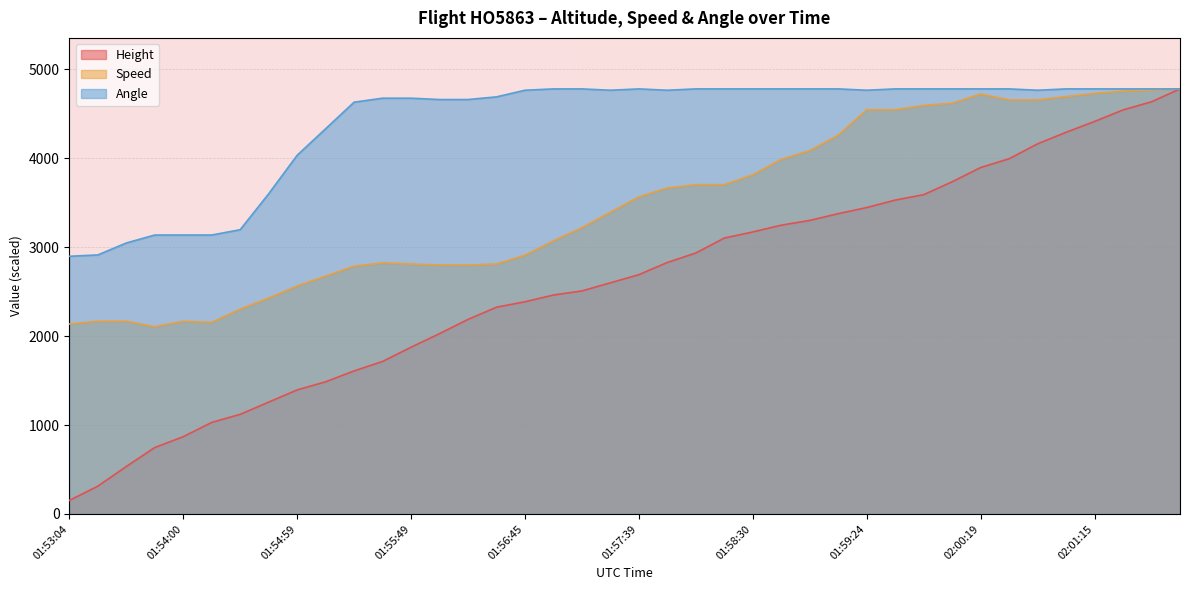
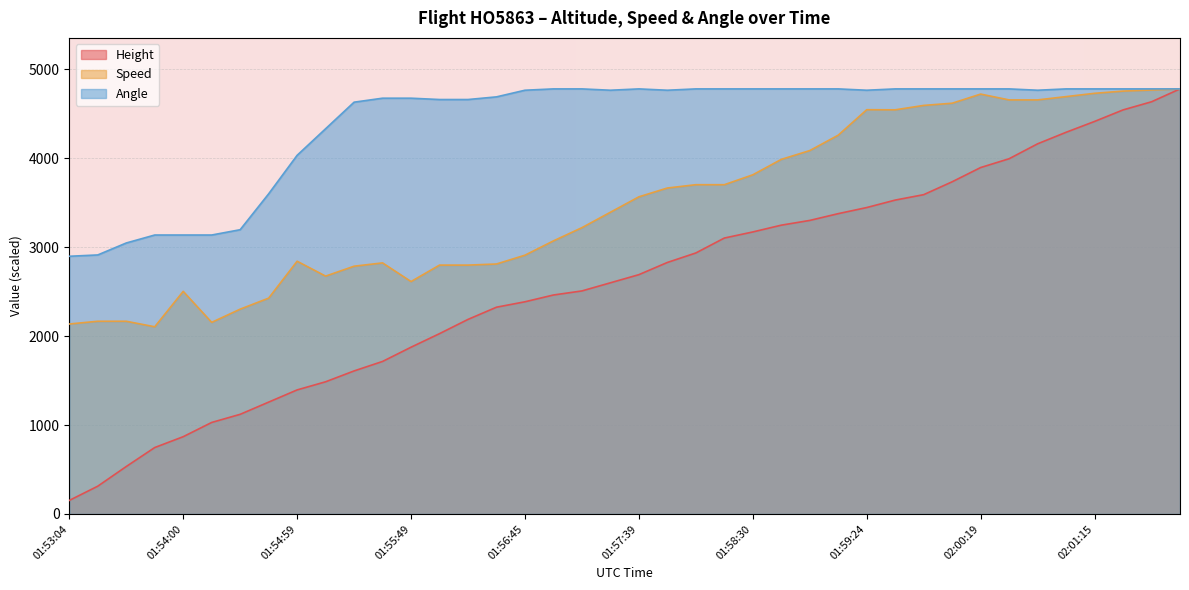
Speed, 01:54:00: 2200 -> 2500
Speed, 01:54:59: 2600 -> 2800
Speed, 01:55:49: 2800 -> 2600
